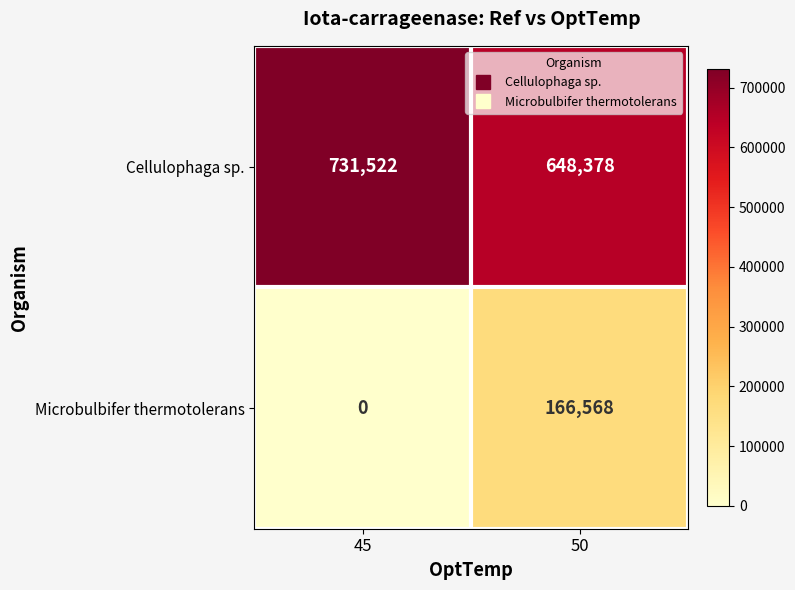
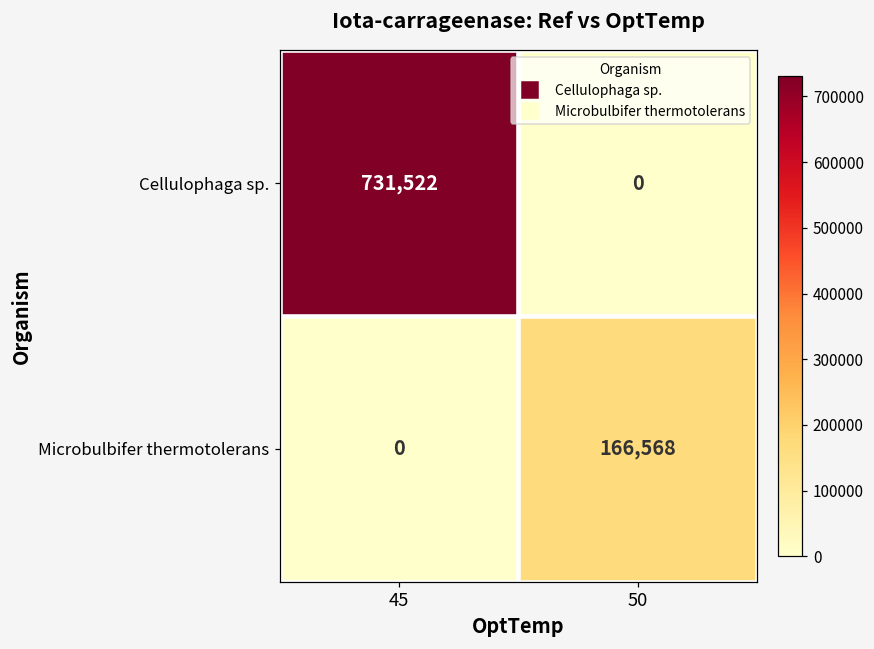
Cellulophaga sp., 50: 648,378 -> 0
